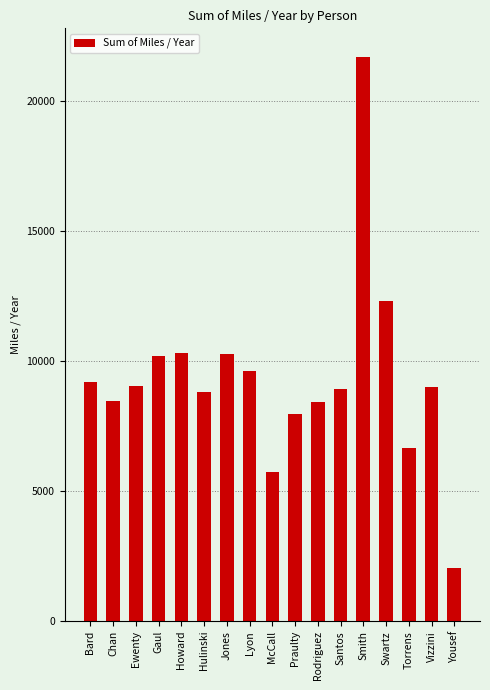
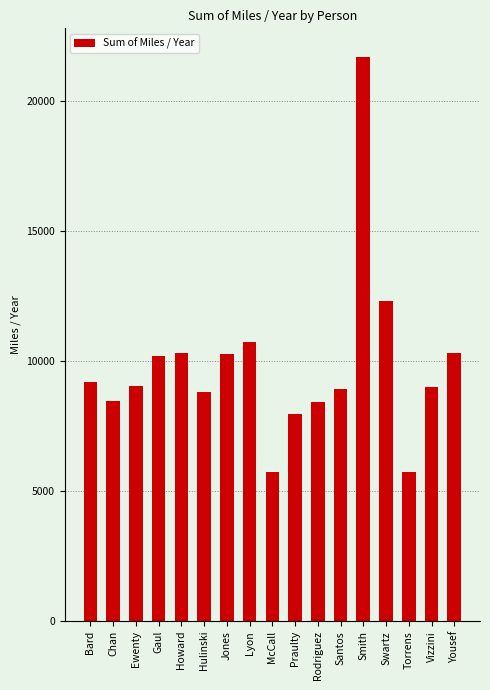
Lyon: 9600 -> 10700
Torrens: 6600 -> 5700
Yousef: 2000 -> 10300
